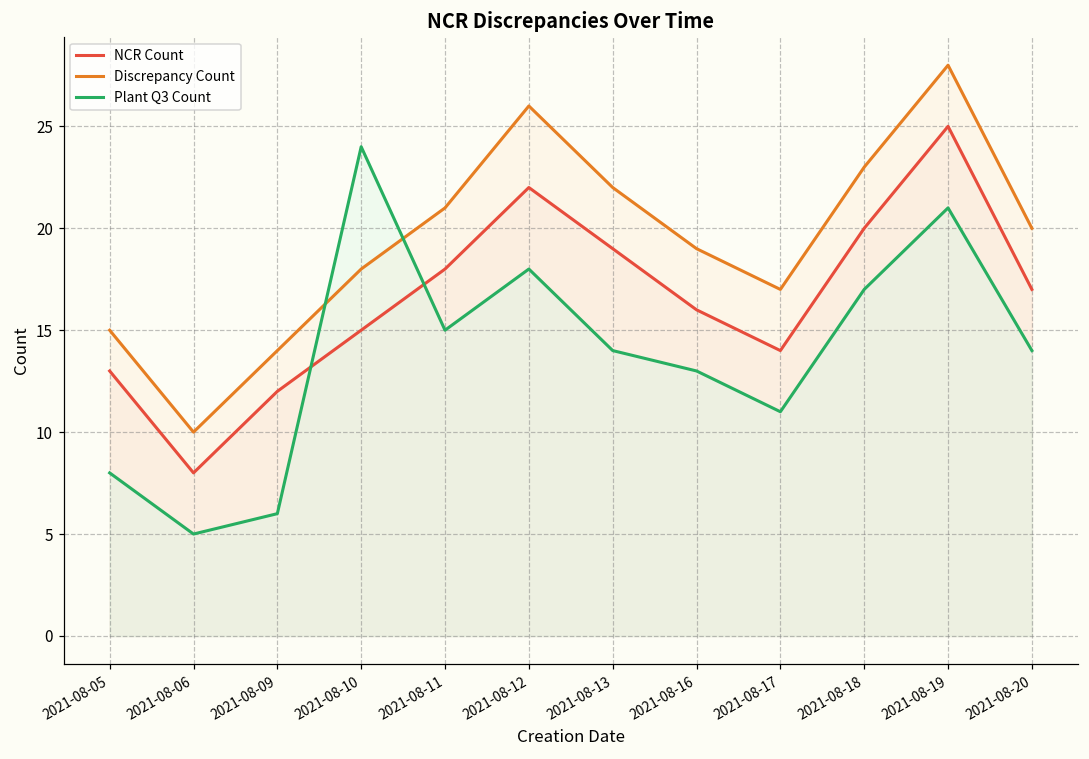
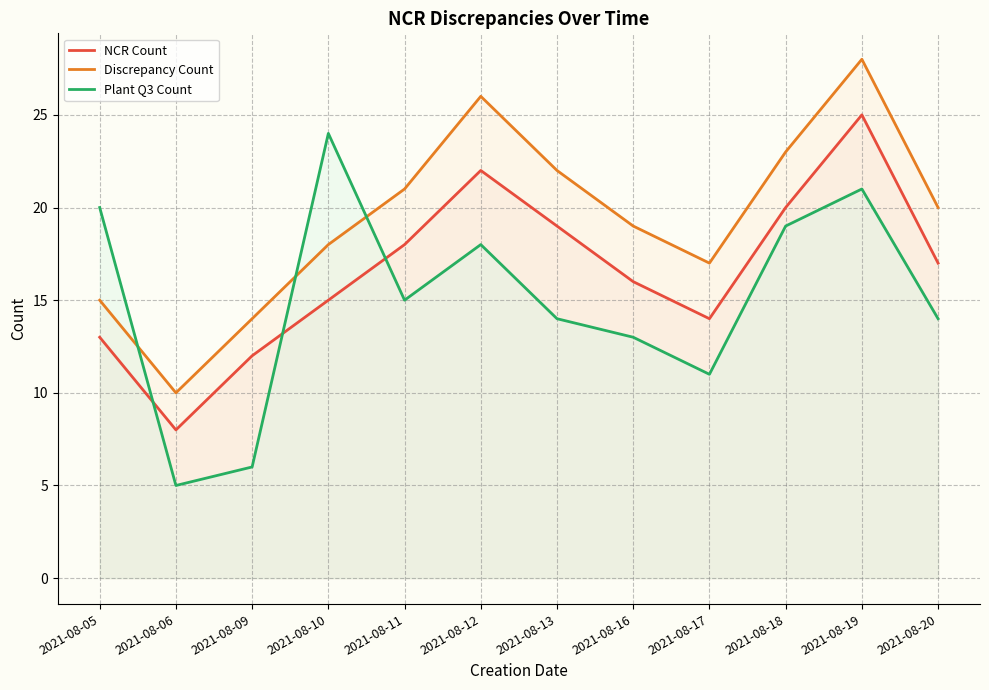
Plant Q3 Count, 2021-08-05: 8 -> 20
Plant Q3 Count, 2021-08-18: 17 -> 19
